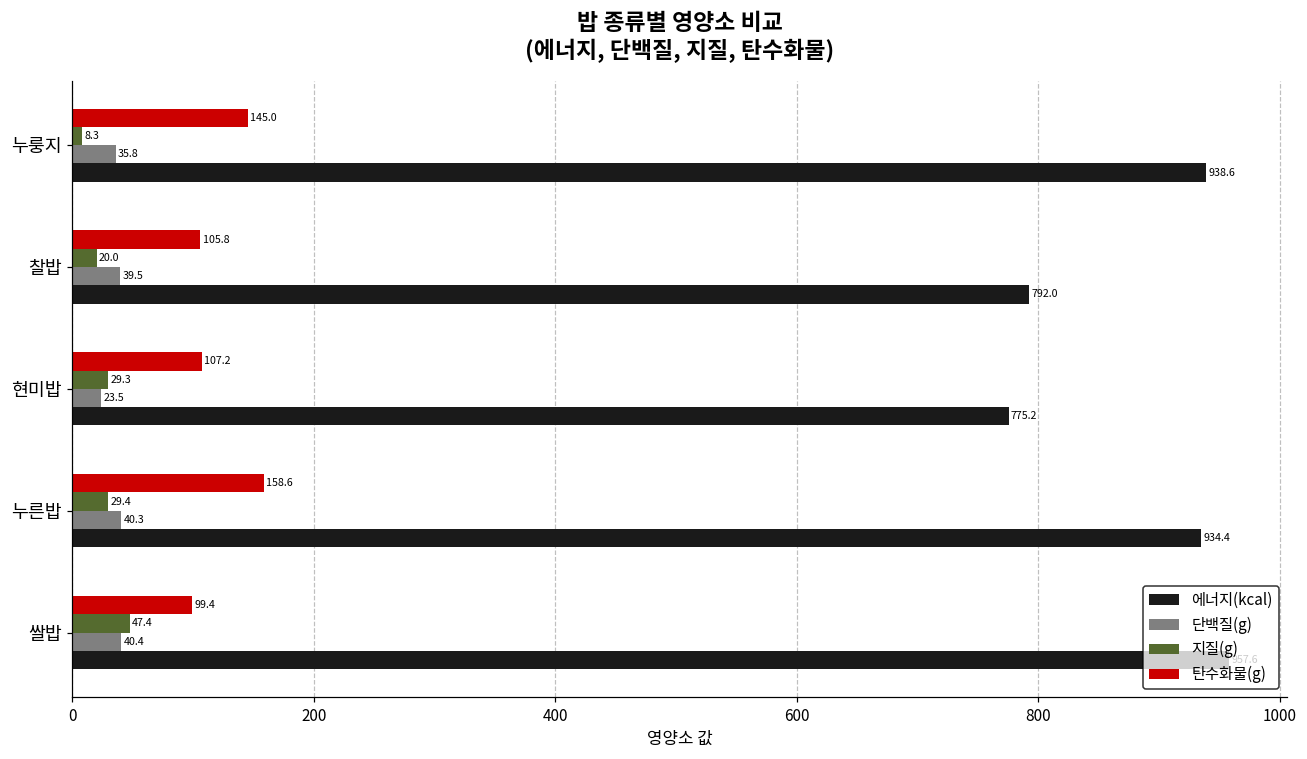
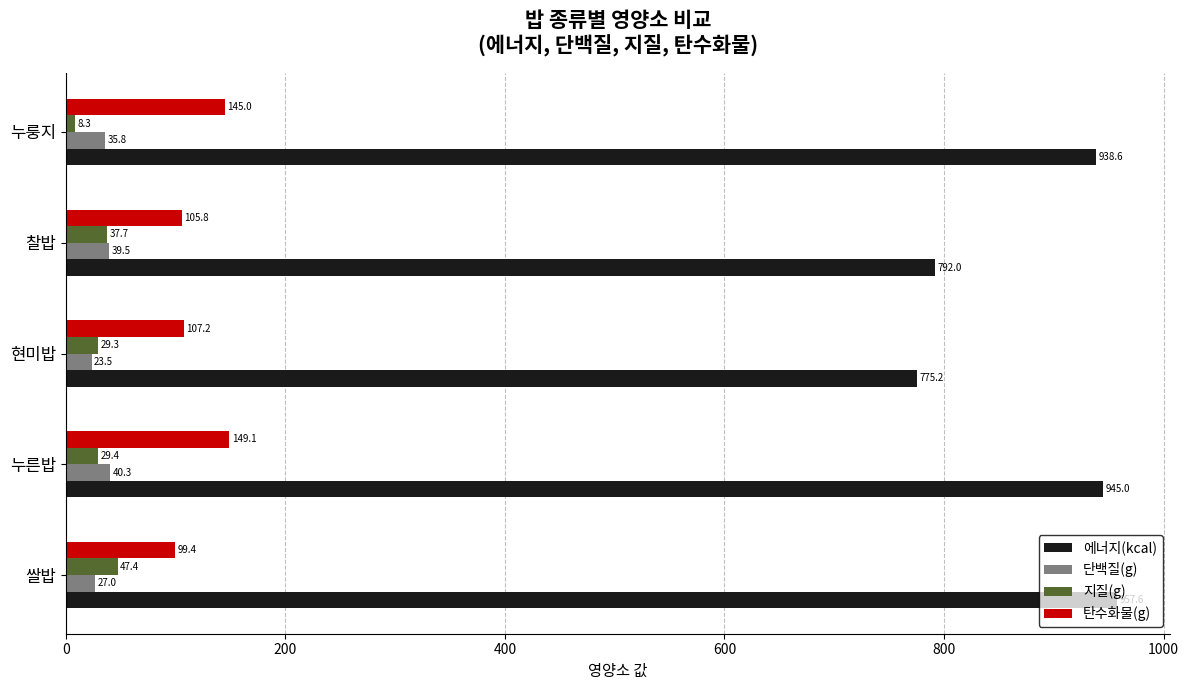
지질(g), 찰밥: 20.0 -> 37.7
탄수화물(g), 누른밥: 158.6 -> 149.1
에너지(kcal), 누른밥: 934.4 -> 945.0
단백질(g), 쌀밥: 40.4 -> 27.0
